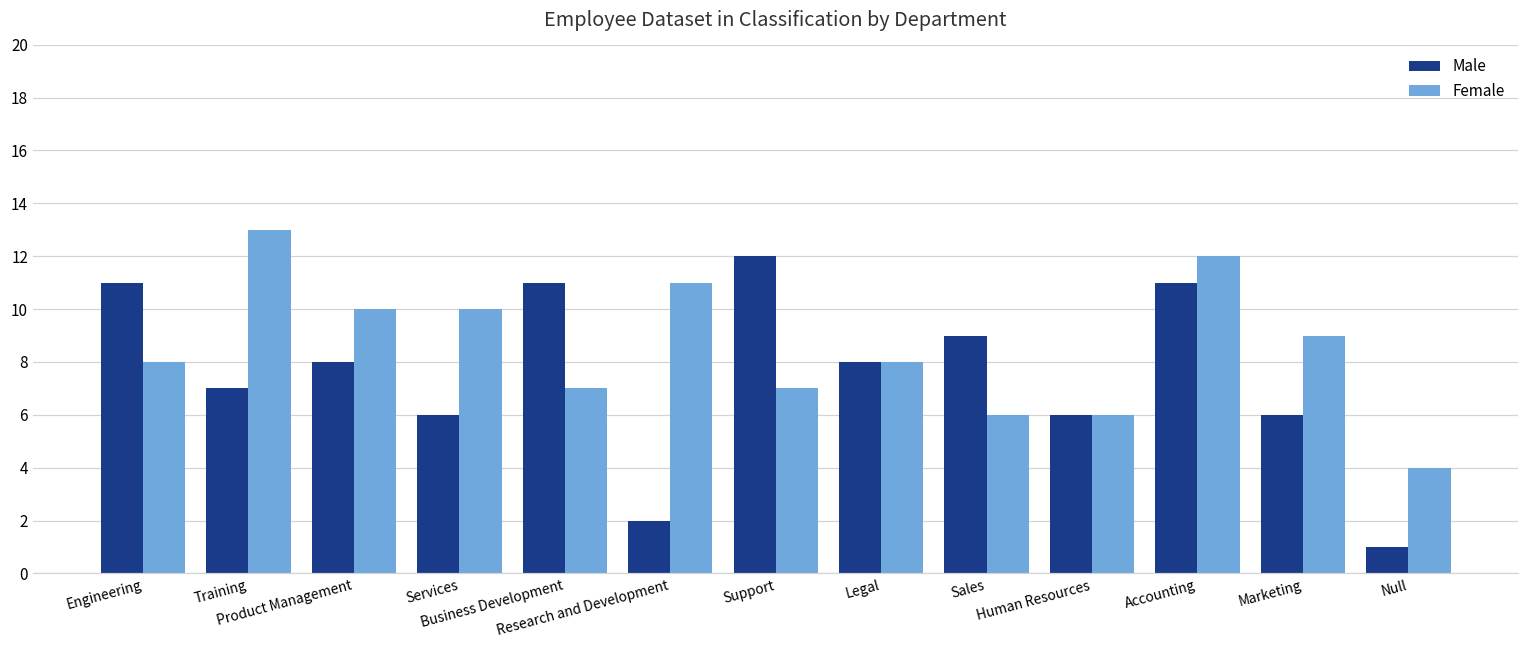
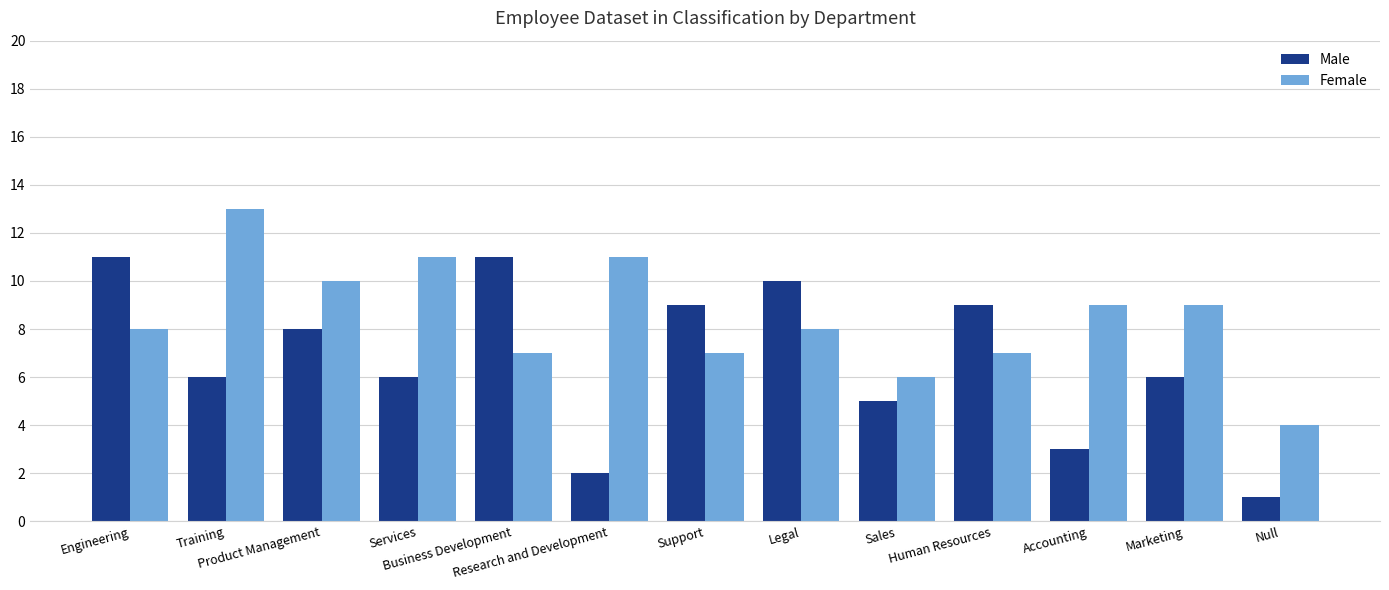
Male, Training: 7 -> 6
Female, Services: 10 -> 11
Male, Support: 12 -> 9
Male, Legal: 8 -> 10
Male, Sales: 9 -> 5
Male, Human Resources: 6 -> 9
Female, Human Resources: 6 -> 7
Male, Accounting: 11 -> 3
Female, Accounting: 12 -> 9
